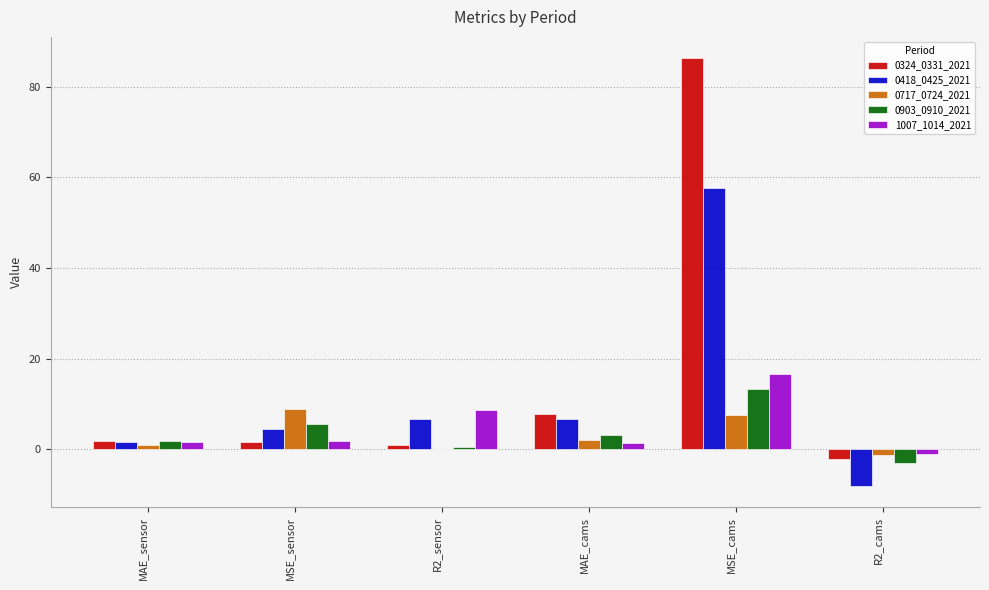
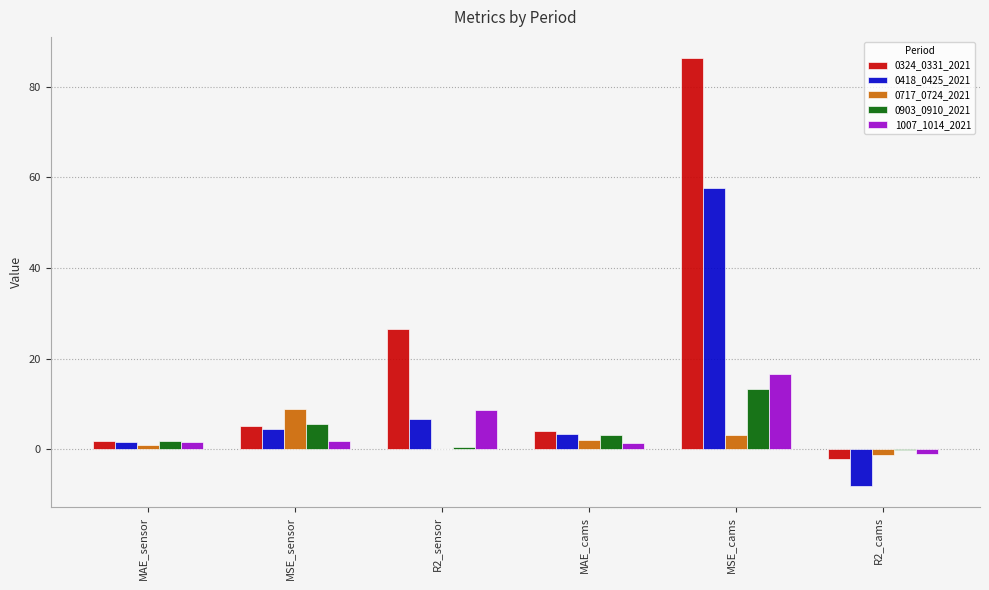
0324_0331_2021, MSE_sensor: 1 -> 5
0324_0331_2021, R2_sensor: 1 -> 27
0324_0331_2021, MAE_cams: 8 -> 4
0418_0425_2021, MAE_cams: 7 -> 3
0717_0724_2021, MSE_cams: 8 -> 3
0903_0910_2021, R2_cams: -3 -> 0
